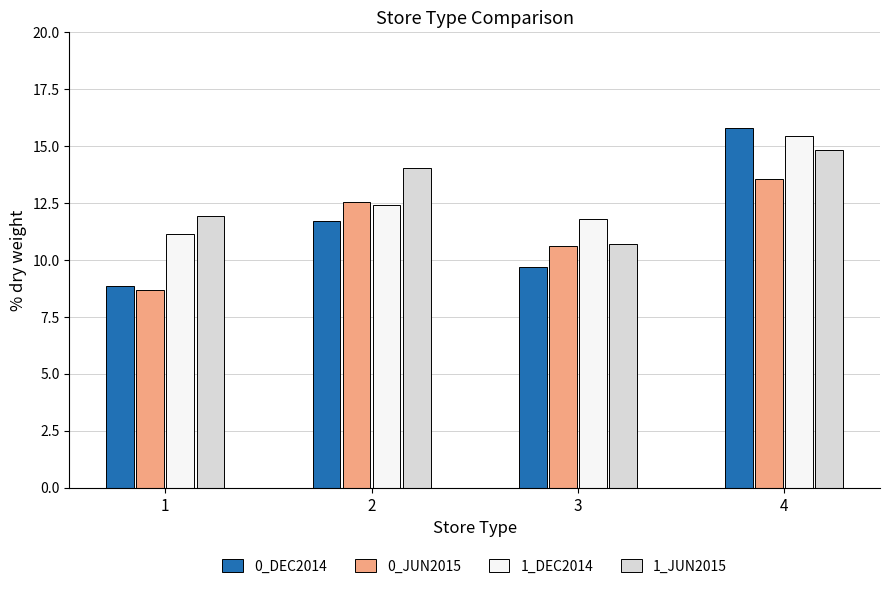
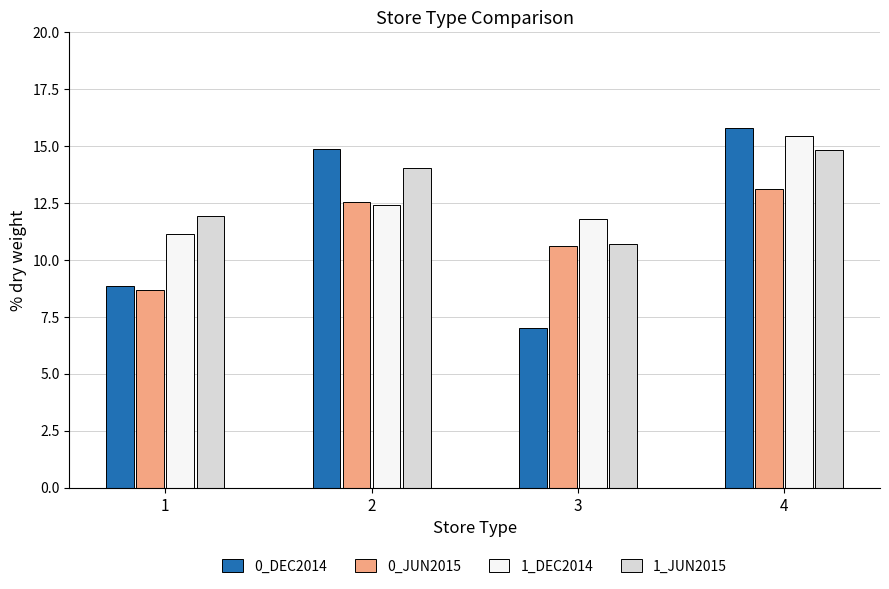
0_DEC2014, 2: 11.7 -> 14.9
0_DEC2014, 3: 9.7 -> 7.0
0_JUN2015, 4: 13.5 -> 13.1
